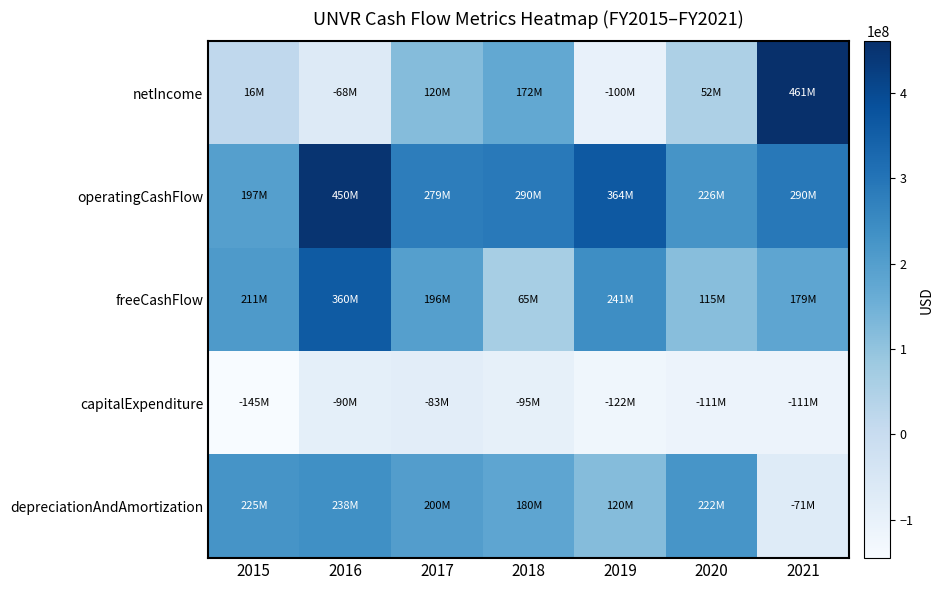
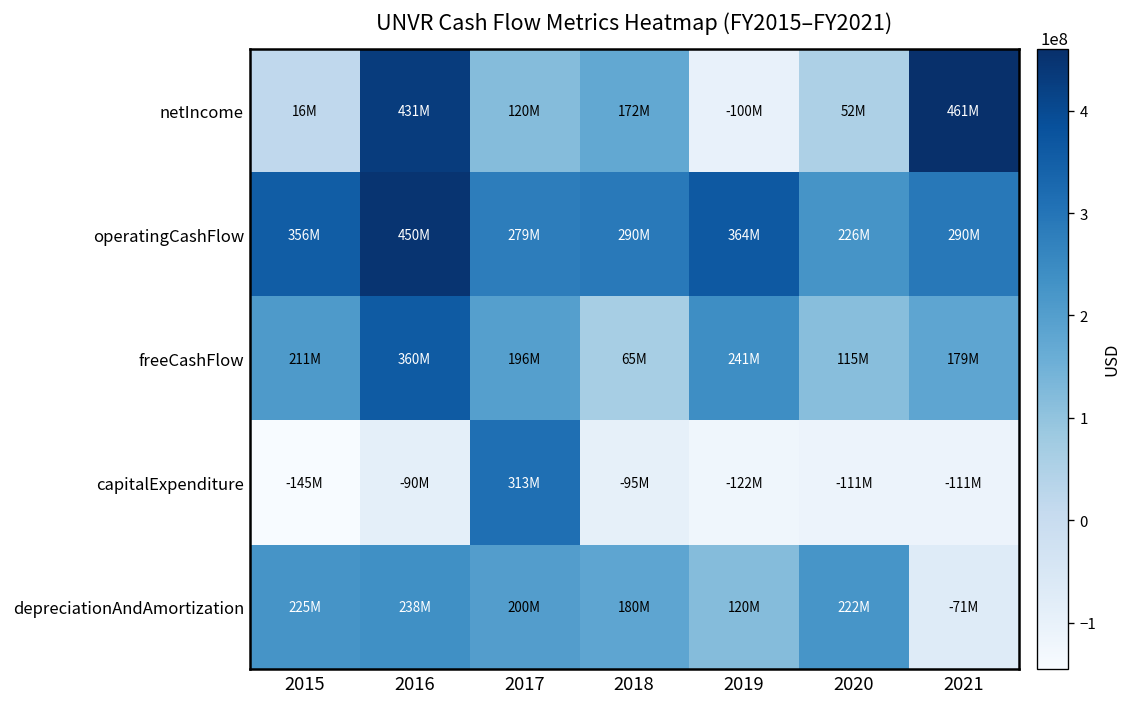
netIncome, 2016: -68M -> 431M
operatingCashFlow, 2015: 197M -> 356M
capitalExpenditure, 2017: -83M -> 313M
